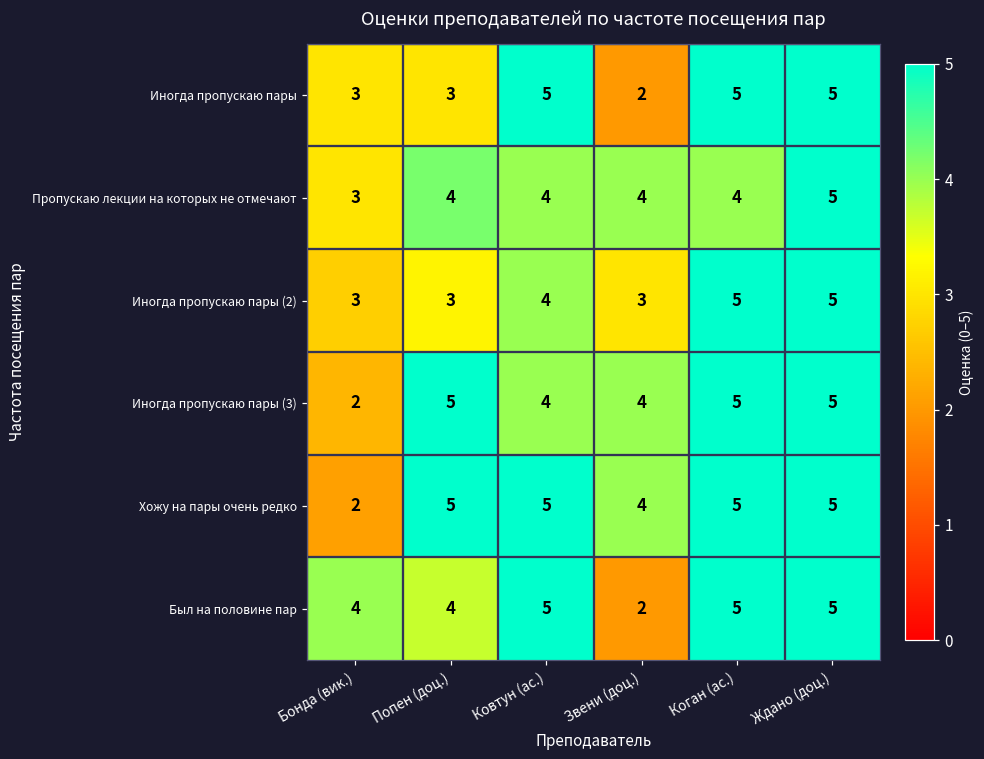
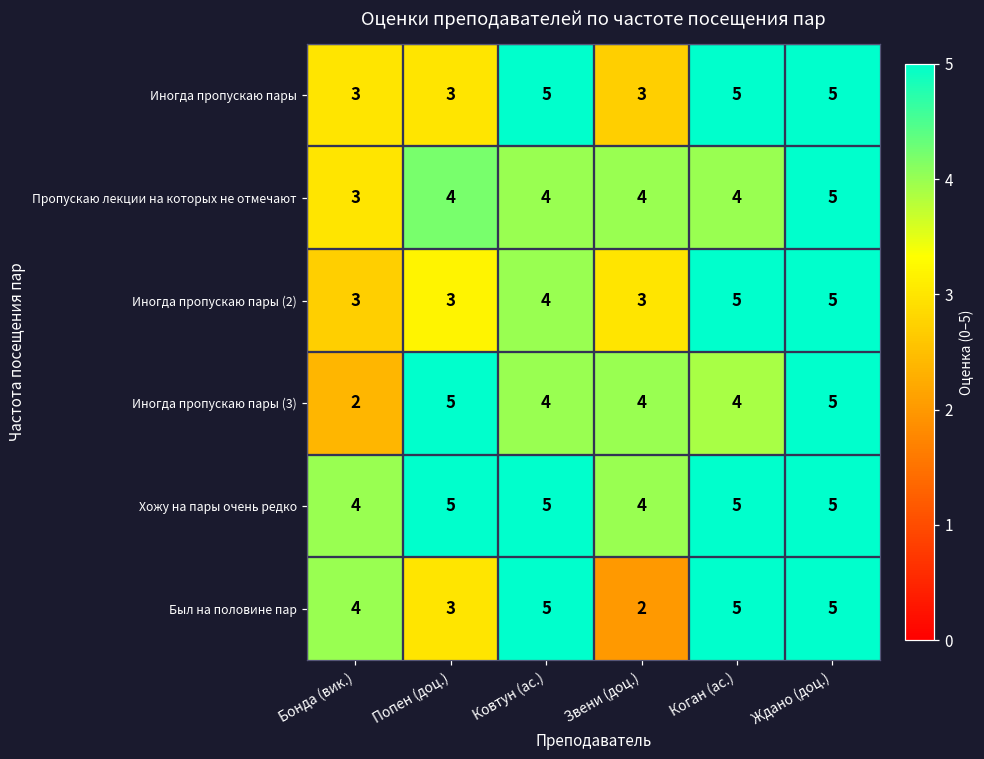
Иногда пропускаю пары, Звени (доц.): 2 -> 3
Иногда пропускаю пары (3), Коган (ас.): 5 -> 4
Хожу на пары очень редко, Бонда (вик.): 2 -> 4
Был на половине пар, Попен (доц.): 4 -> 3
